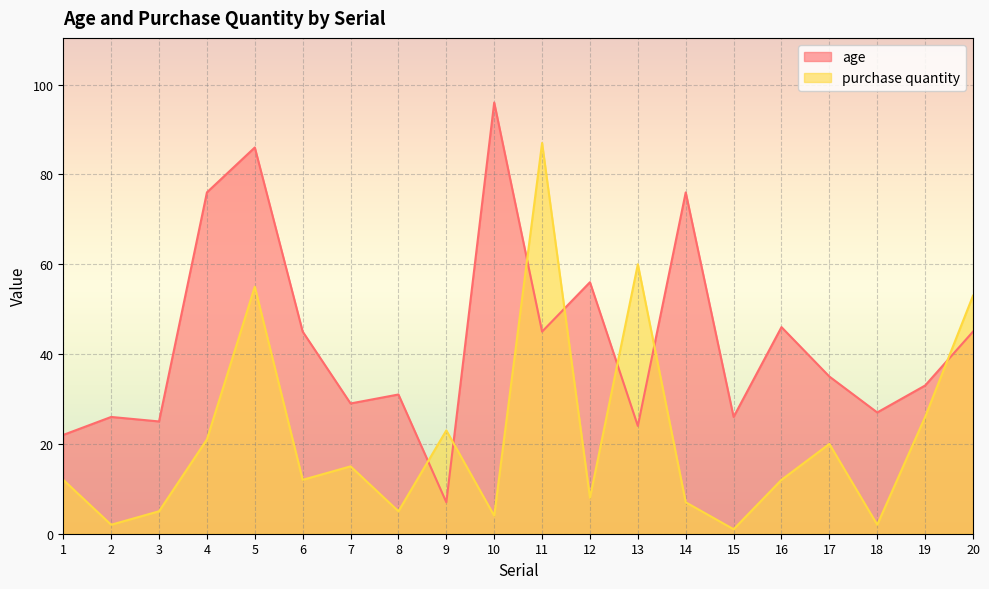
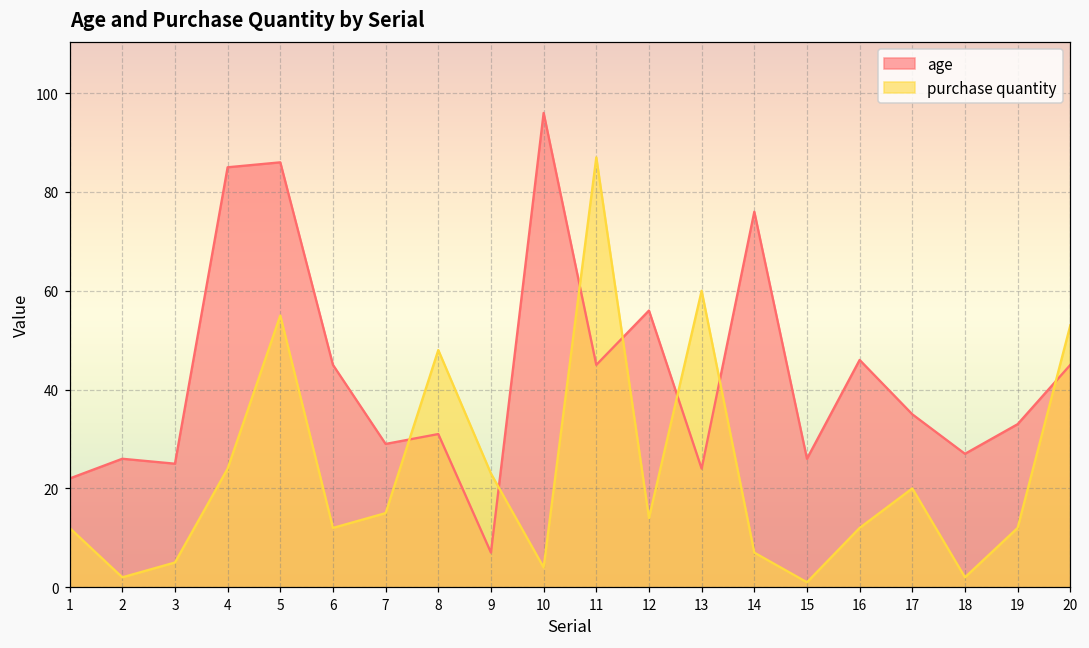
age, 4: 76 -> 85
purchase quantity, 4: 21 -> 24
purchase quantity, 8: 5 -> 48
purchase quantity, 12: 8 -> 14
purchase quantity, 19: 26 -> 12
